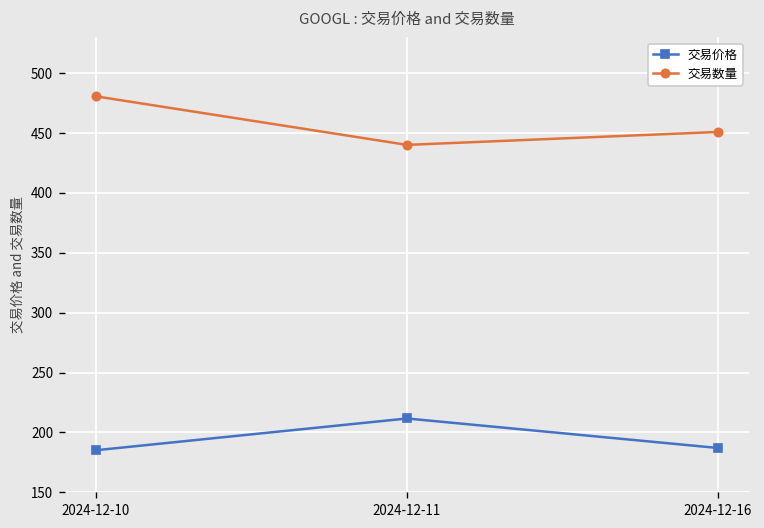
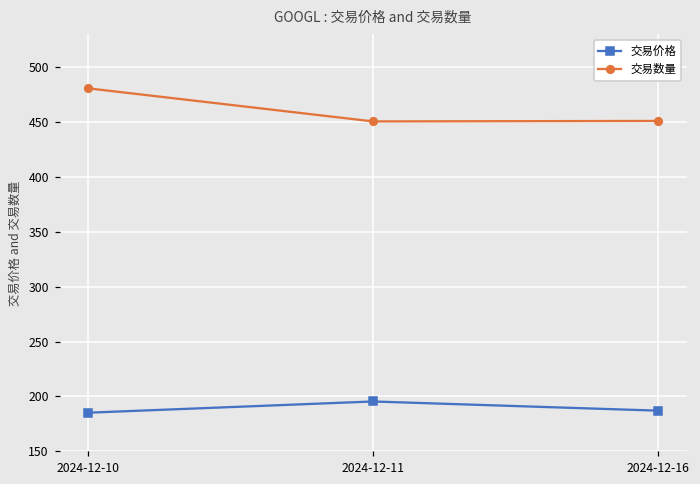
交易价格, 2024-12-11: 210 -> 200
交易数量, 2024-12-11: 440 -> 450
